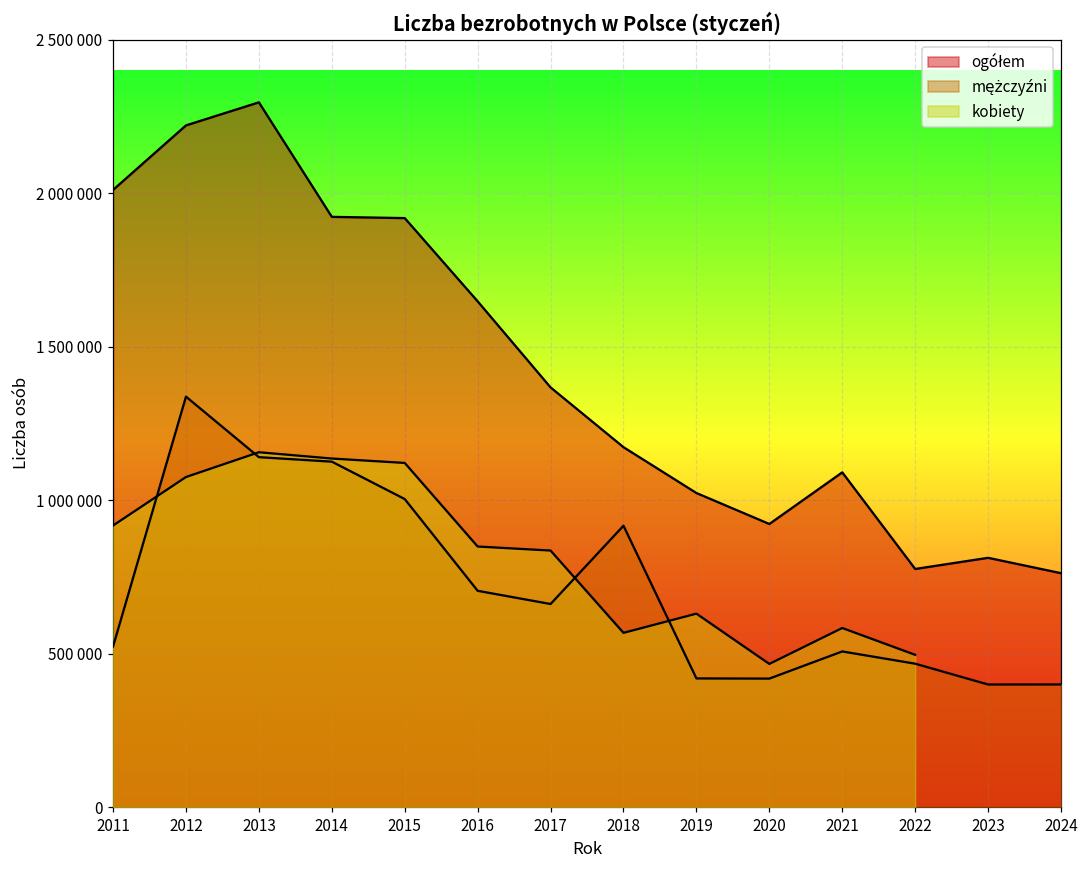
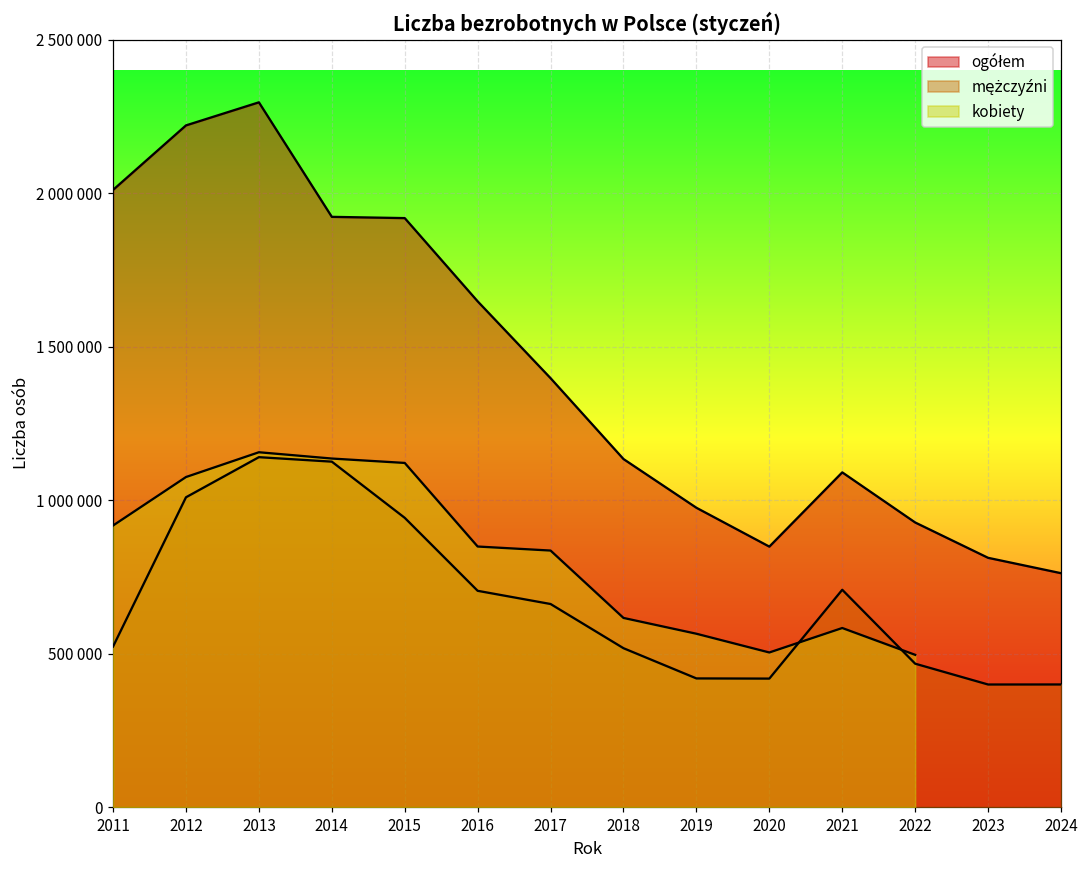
mężczyźni, 2012: 1340000 -> 1010000
mężczyźni, 2015: 1000000 -> 940000
ogółem, 2017: 1370000 -> 1400000
ogółem, 2018: 1170000 -> 1130000
mężczyźni, 2018: 920000 -> 520000
kobiety, 2018: 570000 -> 620000
ogółem, 2019: 1020000 -> 980000
kobiety, 2019: 630000 -> 560000
ogółem, 2020: 920000 -> 850000
kobiety, 2020: 470000 -> 500000
mężczyźni, 2021: 510000 -> 710000
ogółem, 2022: 780000 -> 930000
